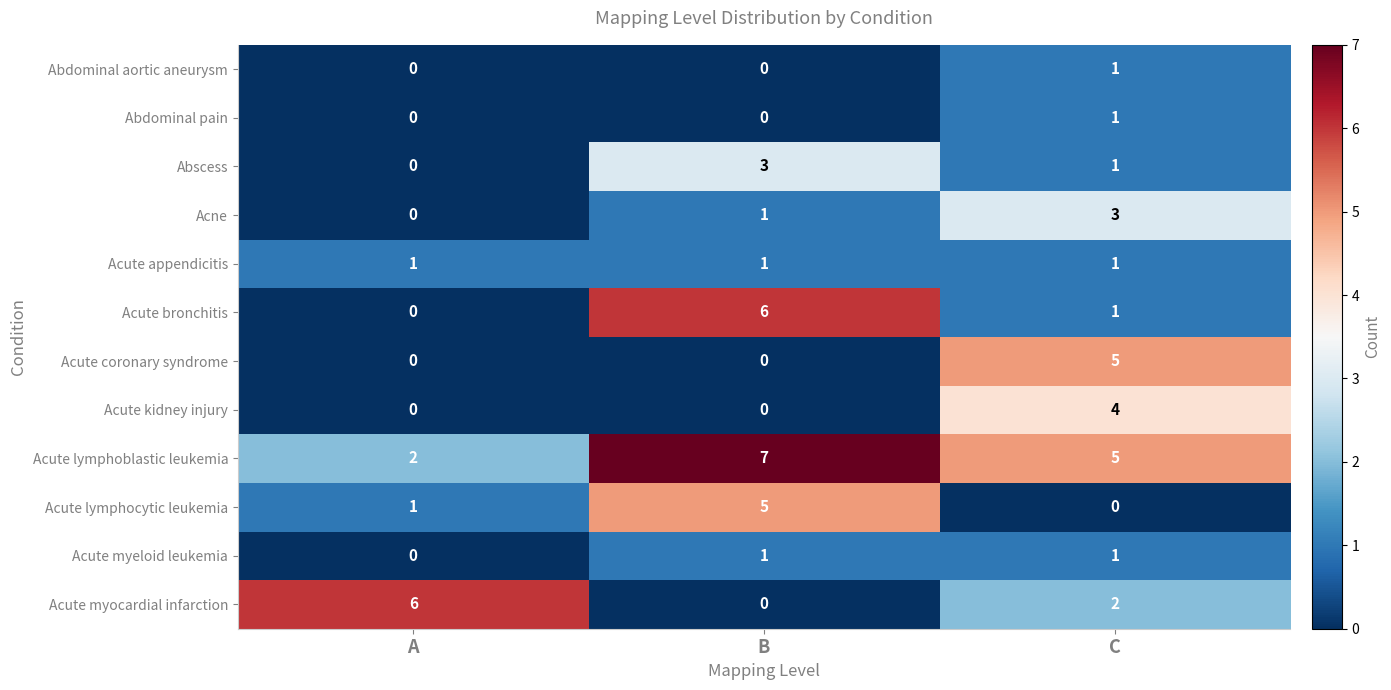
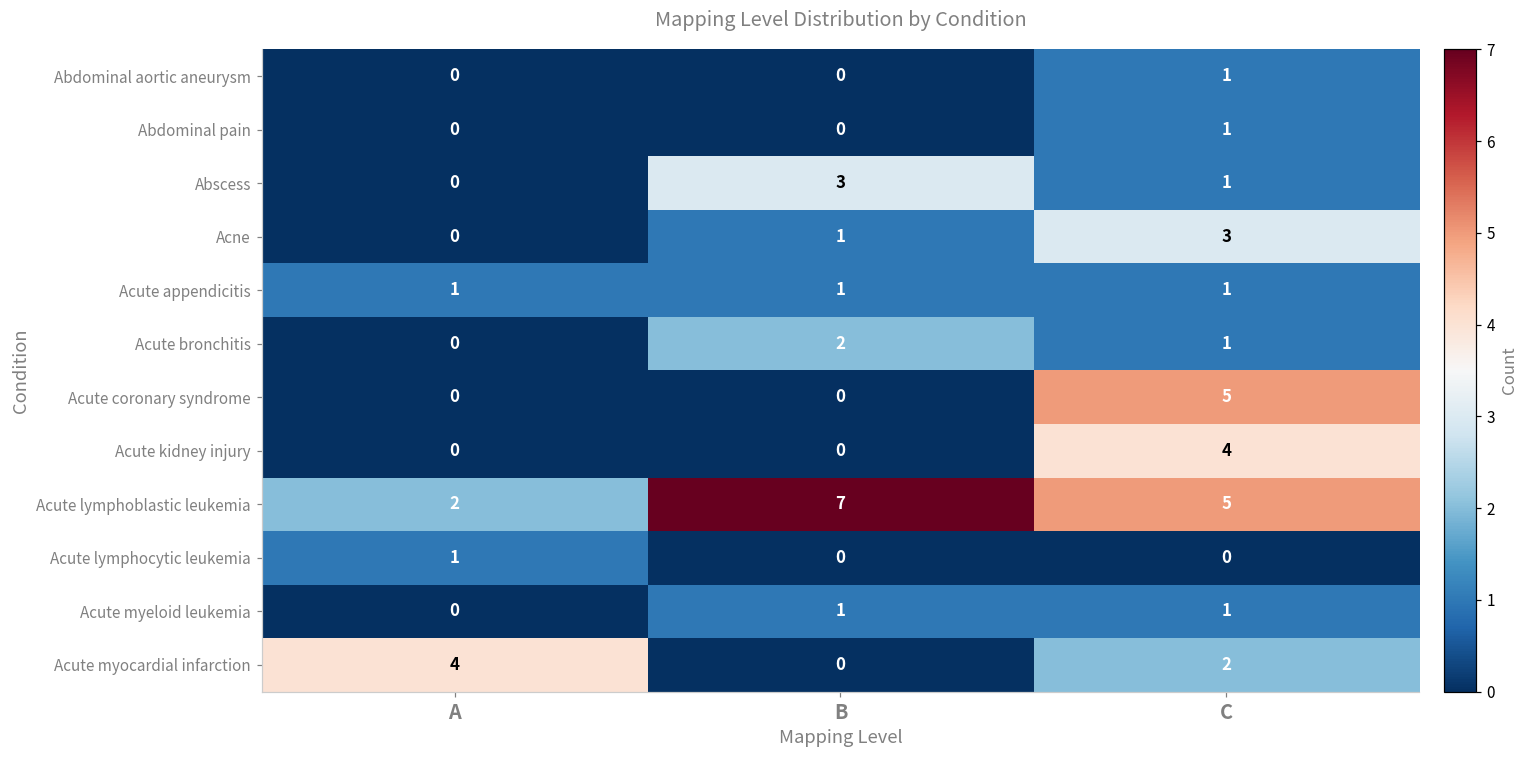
Acute bronchitis, B: 6 -> 2
Acute lymphocytic leukemia, B: 5 -> 0
Acute myocardial infarction, A: 6 -> 4
